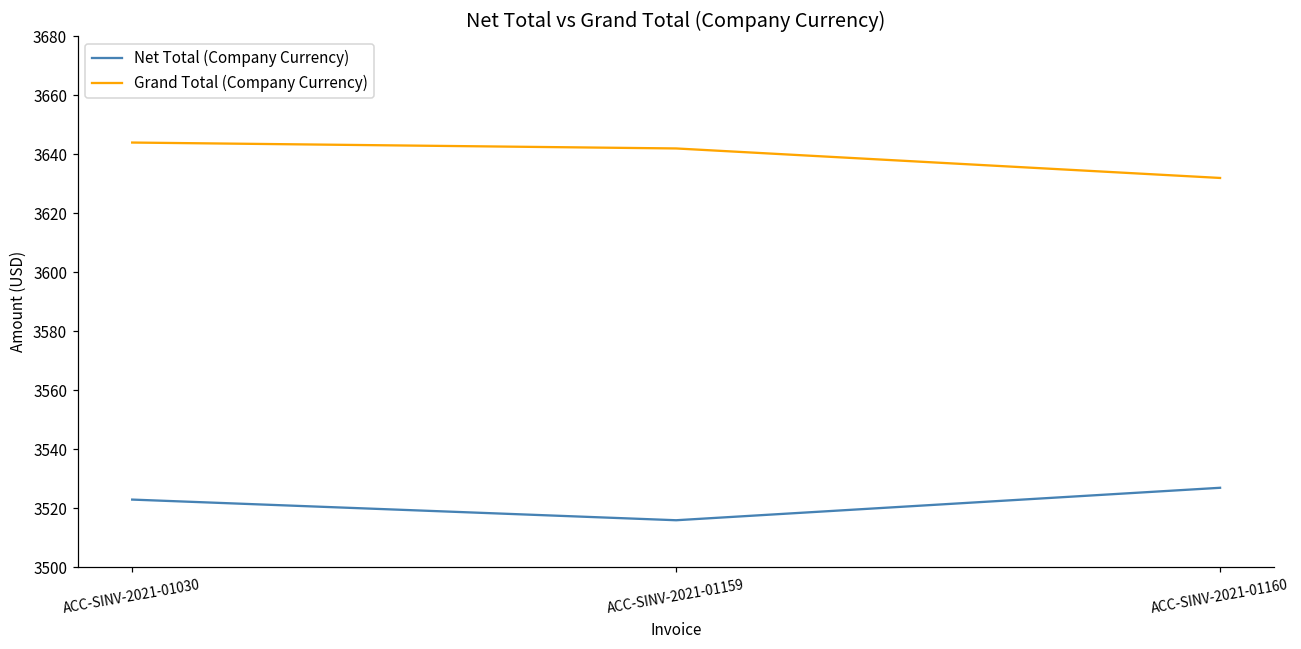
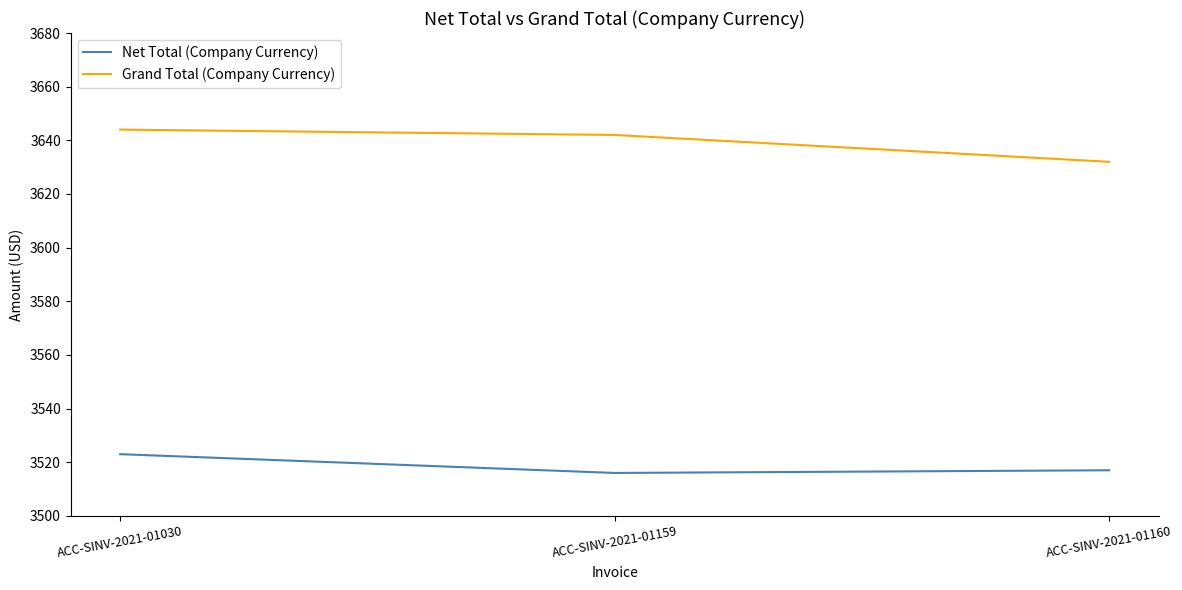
Net Total (Company Currency), ACC-SINV-2021-01160: 3527 -> 3517
